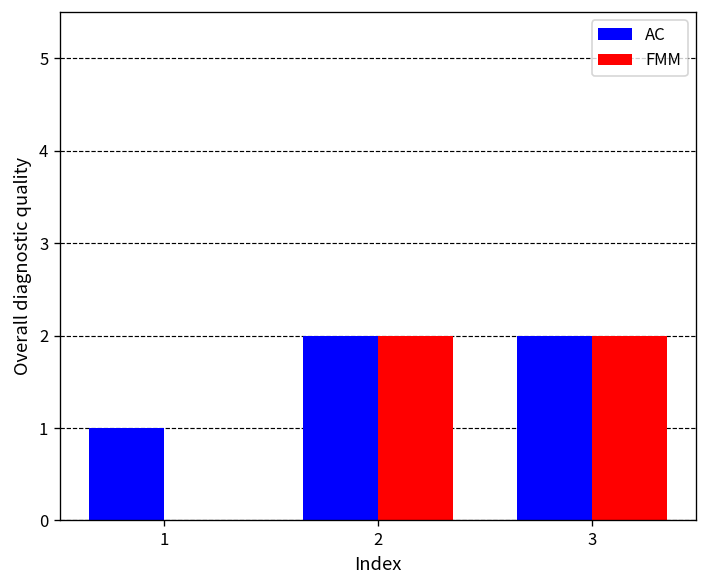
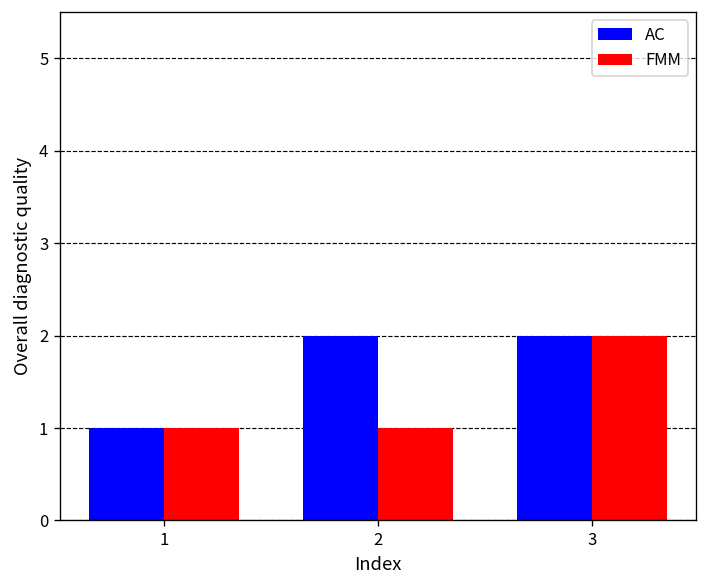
FMM, 1: 0 -> 1
FMM, 2: 2 -> 1
